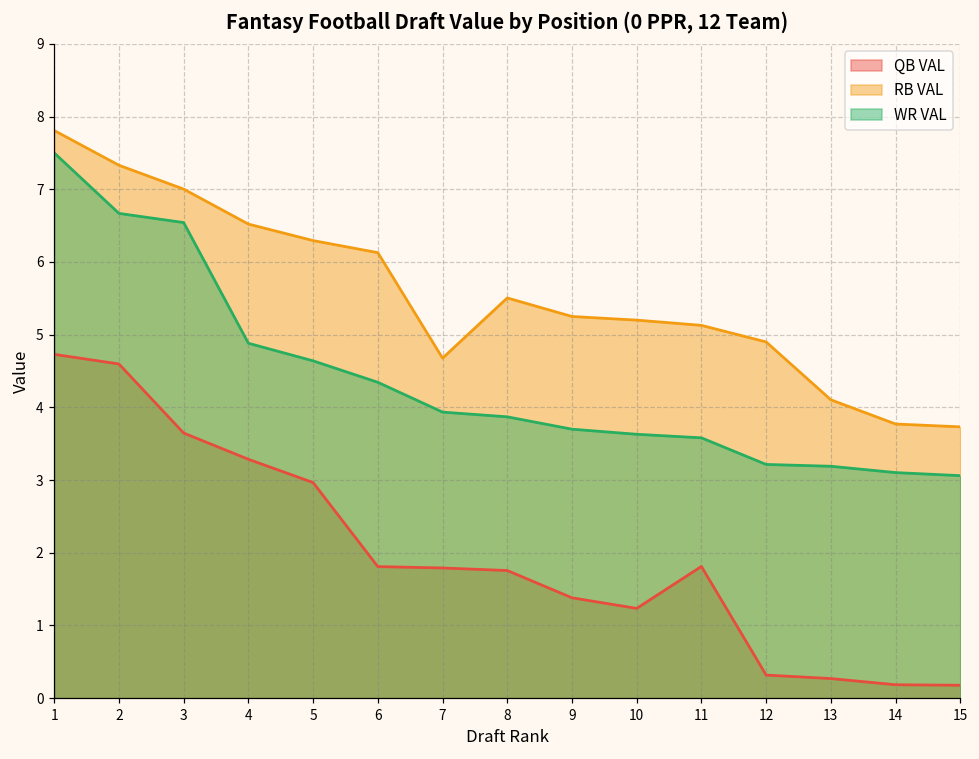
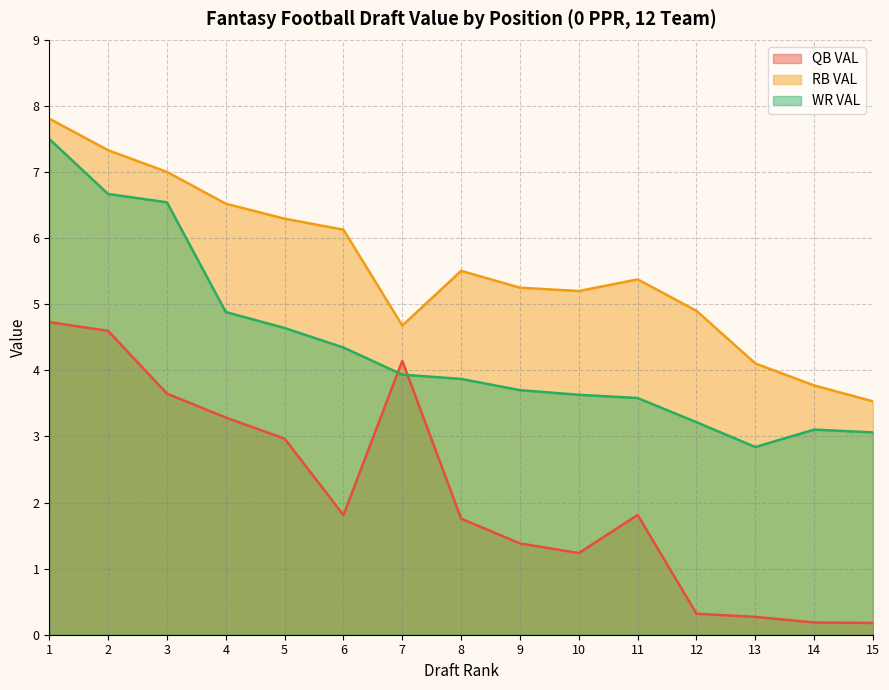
QB VAL, 7: 1.8 -> 4.1
RB VAL, 11: 5.1 -> 5.4
WR VAL, 13: 3.2 -> 2.8
RB VAL, 15: 3.7 -> 3.5
